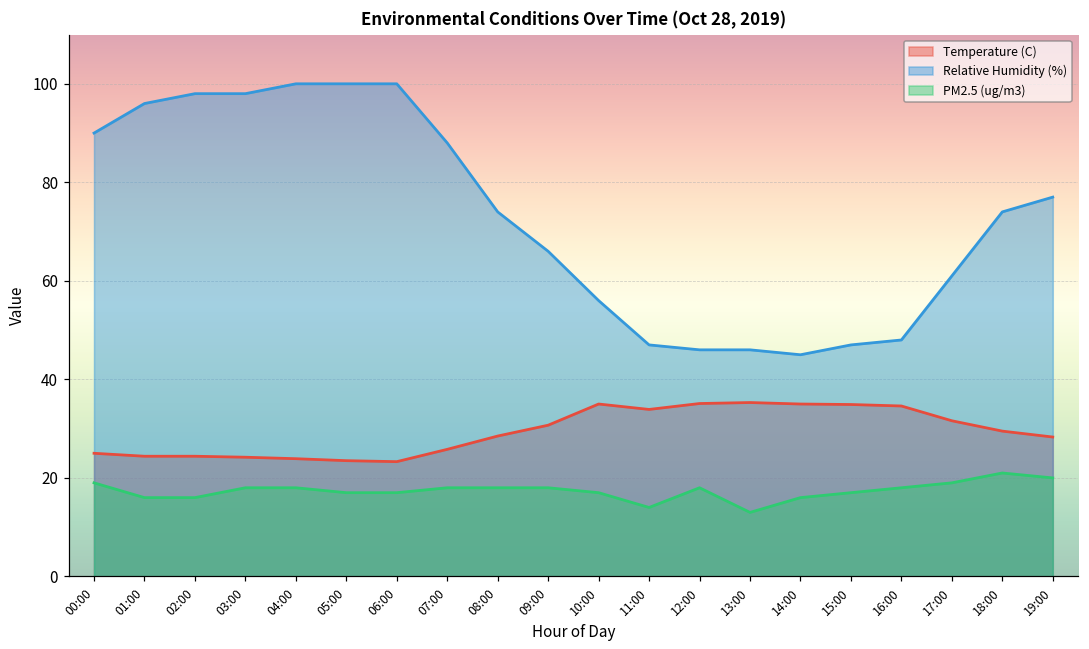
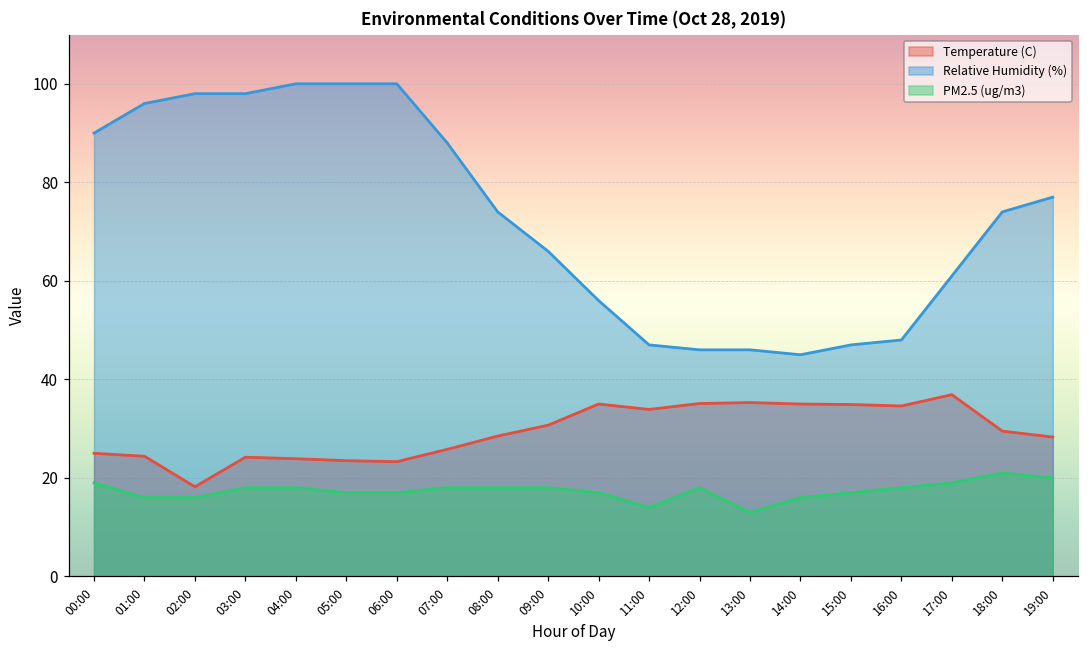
Temperature (C), 02:00: 24 -> 18
Temperature (C), 17:00: 32 -> 37
